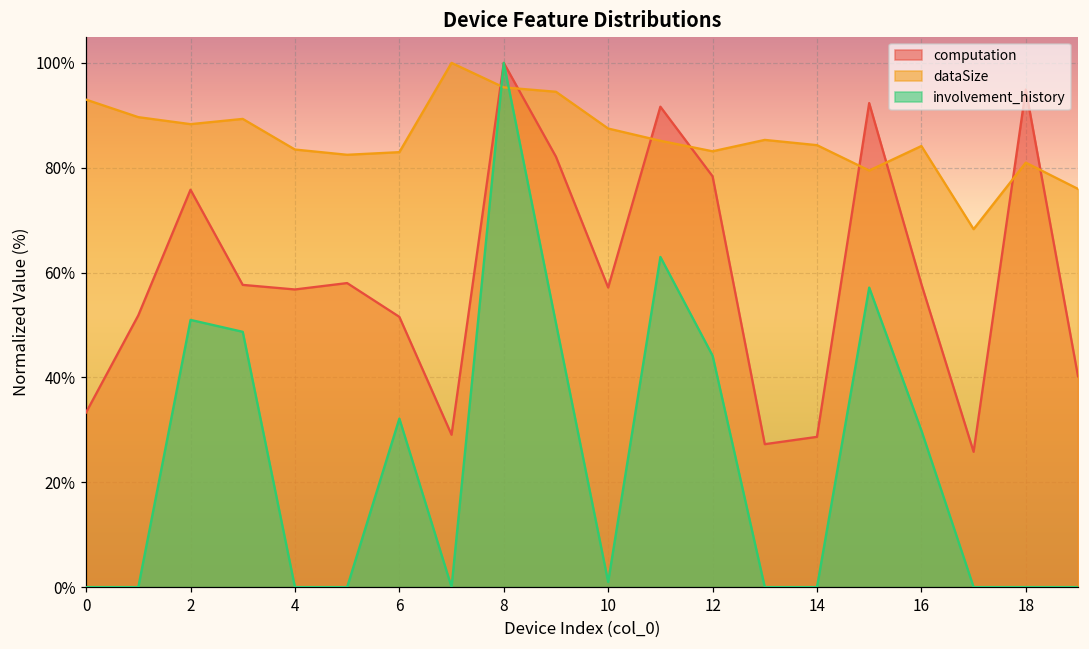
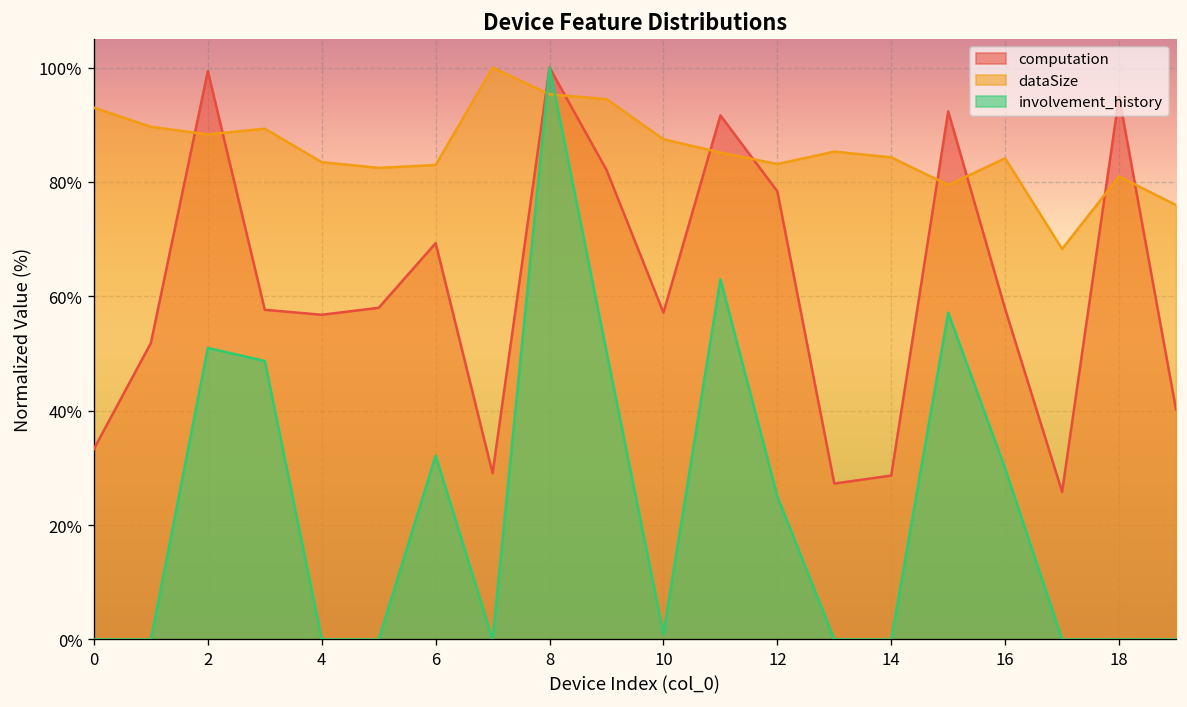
computation, 2: 76% -> 99%
computation, 6: 52% -> 69%
involvement_history, 12: 44% -> 25%
